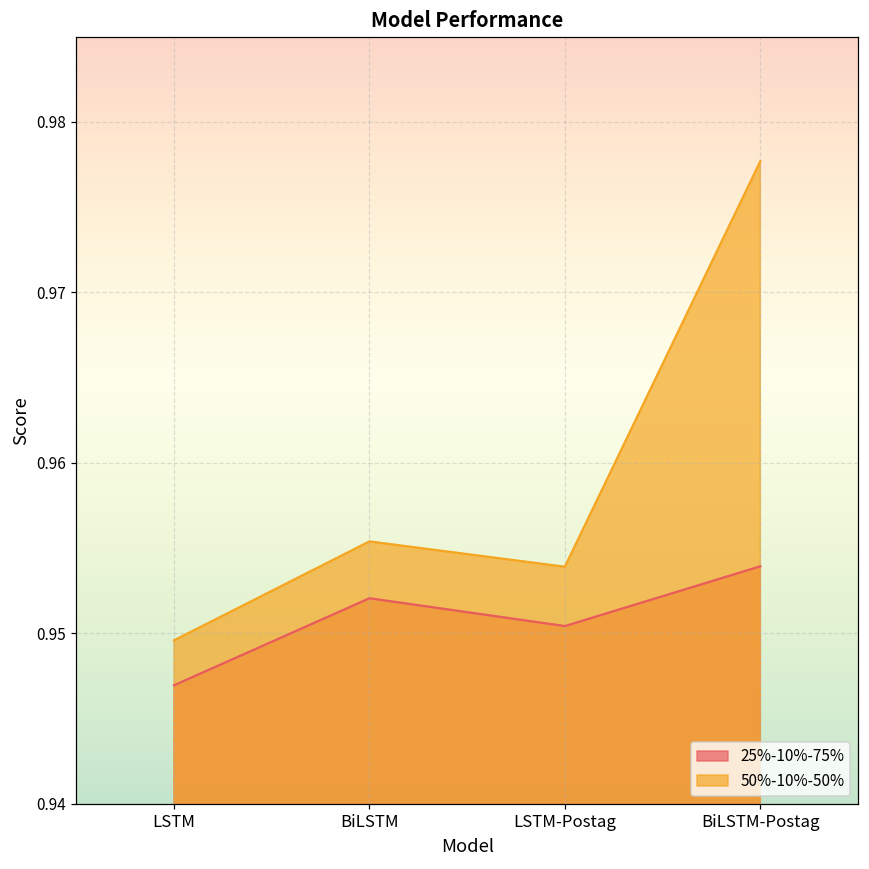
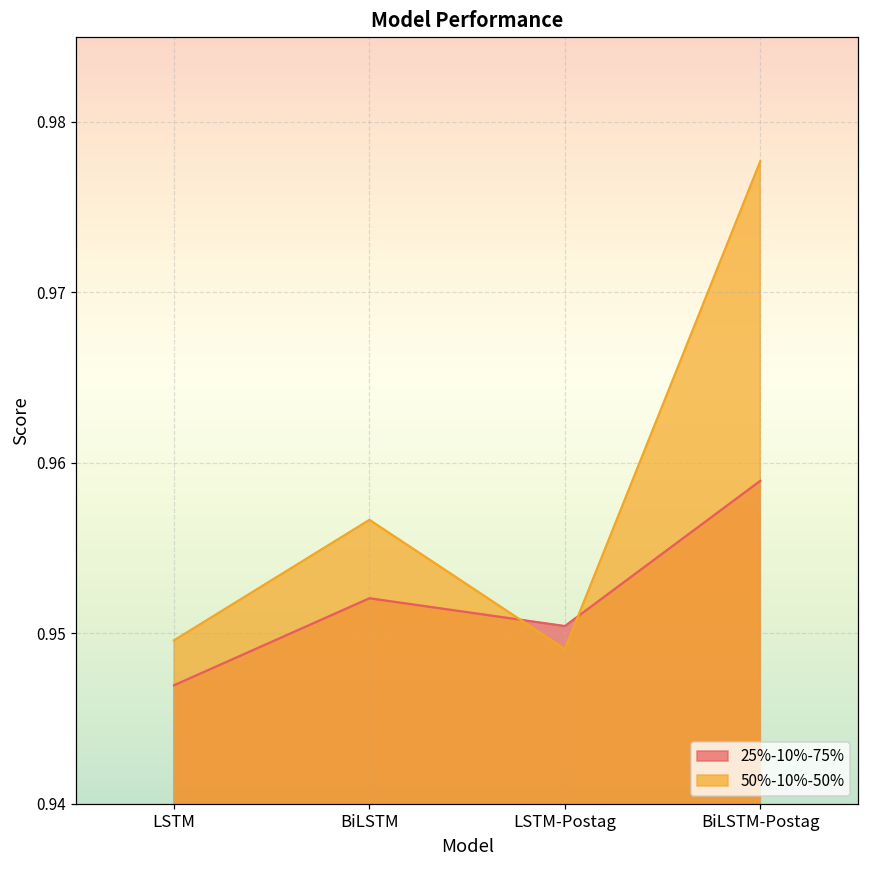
50%-10%-50%, BiLSTM: 0.9554 -> 0.9567
50%-10%-50%, LSTM-Postag: 0.9539 -> 0.9491
25%-10%-75%, BiLSTM-Postag: 0.9539 -> 0.9589
